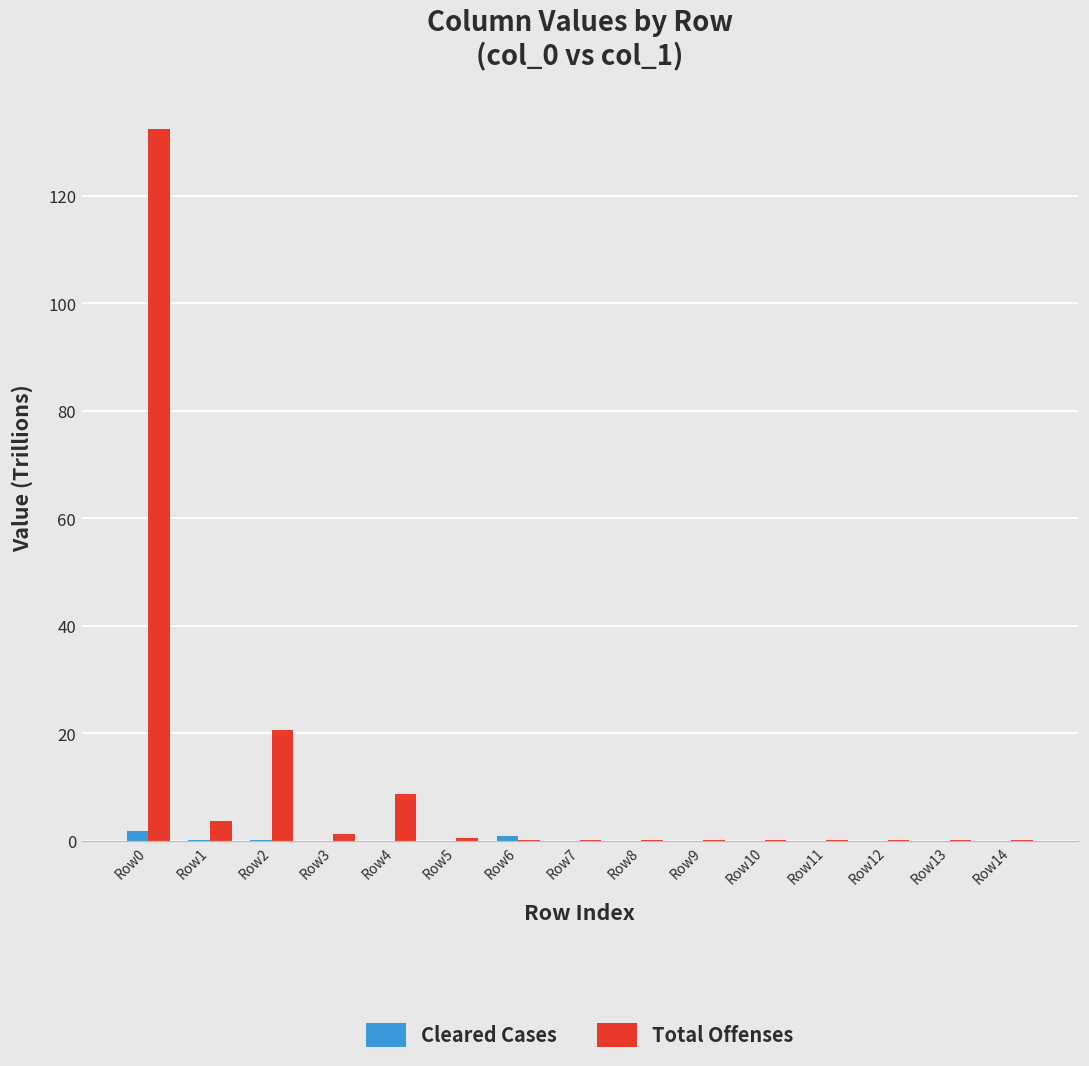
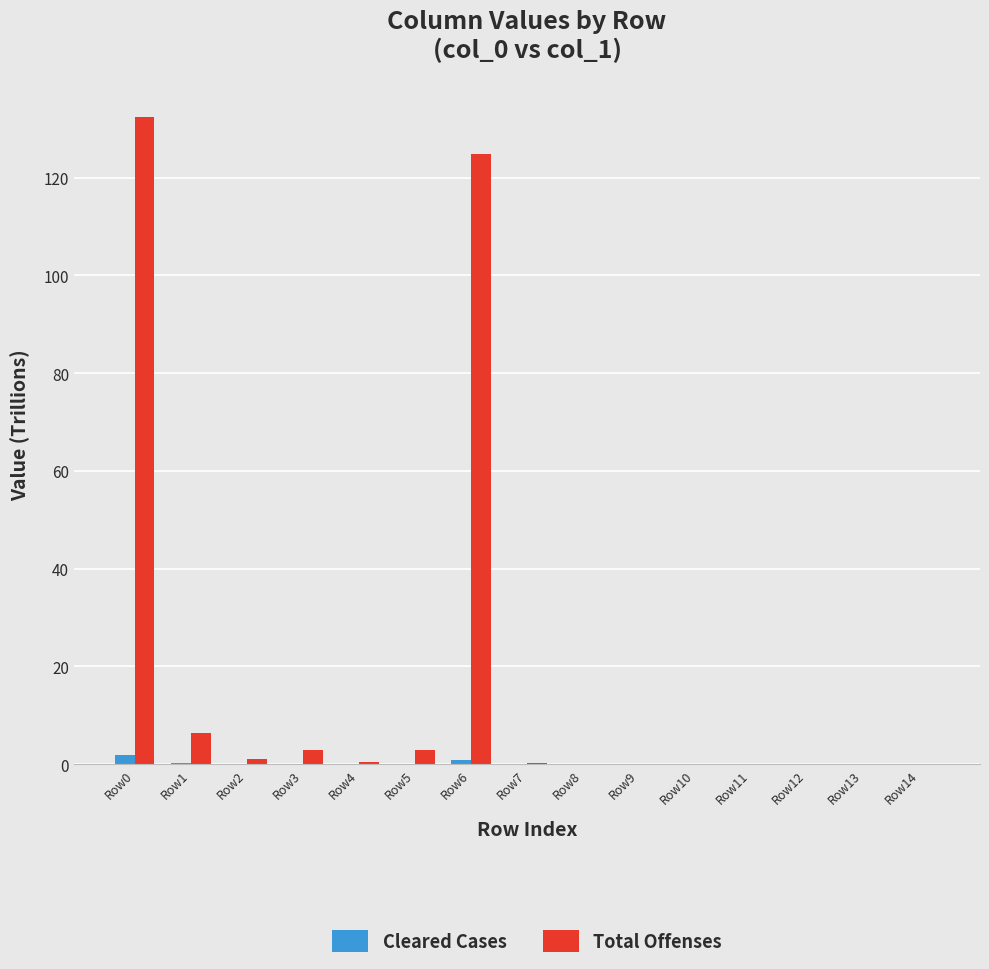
Total Offenses, Row1: 4 -> 6
Total Offenses, Row2: 21 -> 1
Total Offenses, Row3: 1 -> 3
Total Offenses, Row4: 9 -> 0
Total Offenses, Row5: 1 -> 3
Total Offenses, Row6: 0 -> 125
